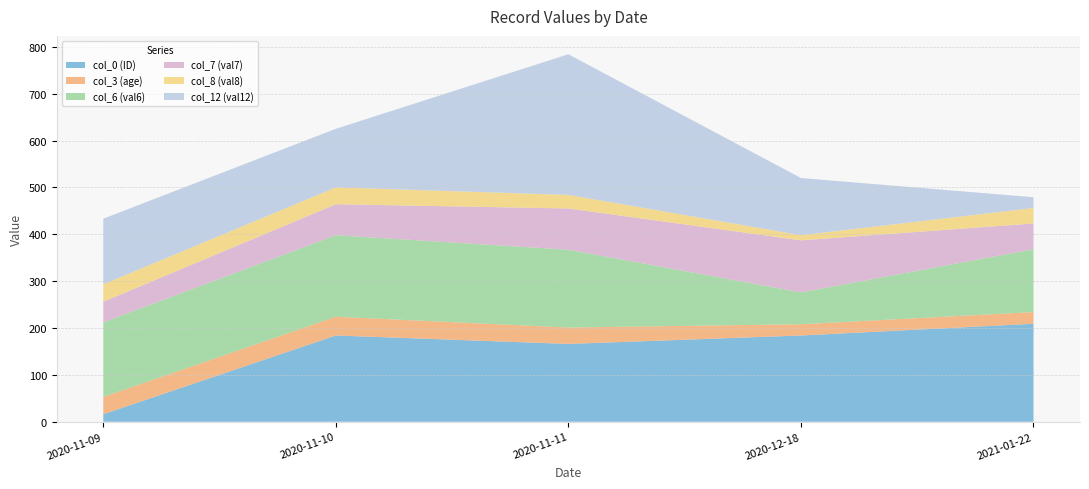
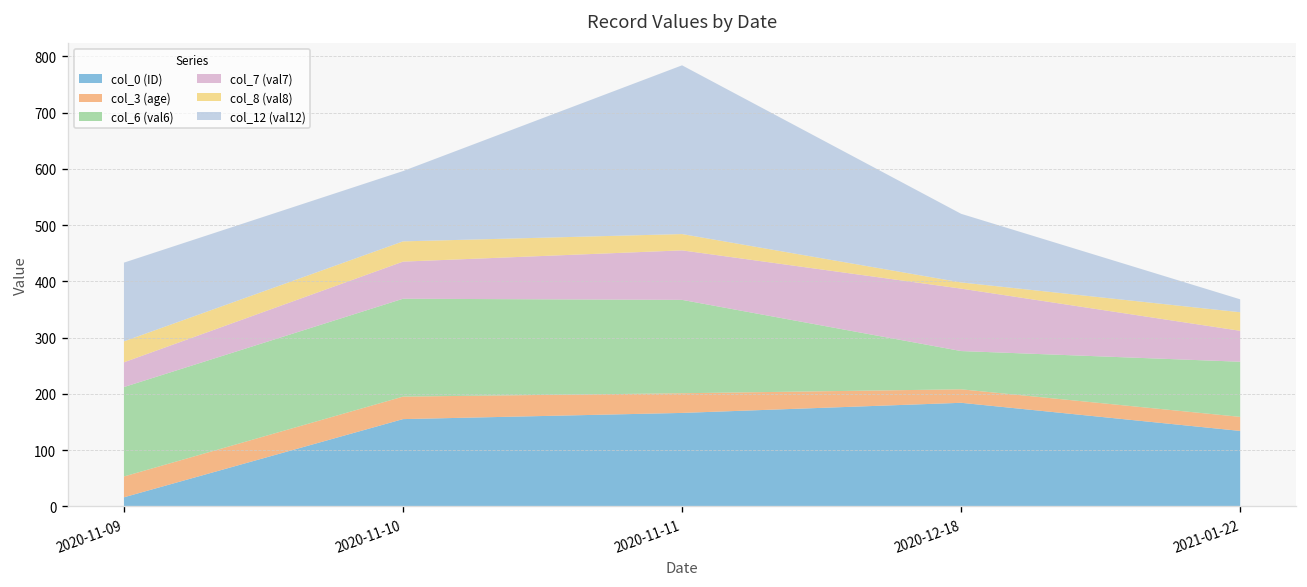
col_0 (ID), 2020-11-10: 180 -> 160
col_0 (ID), 2021-01-22: 210 -> 130
col_6 (val6), 2021-01-22: 130 -> 100
